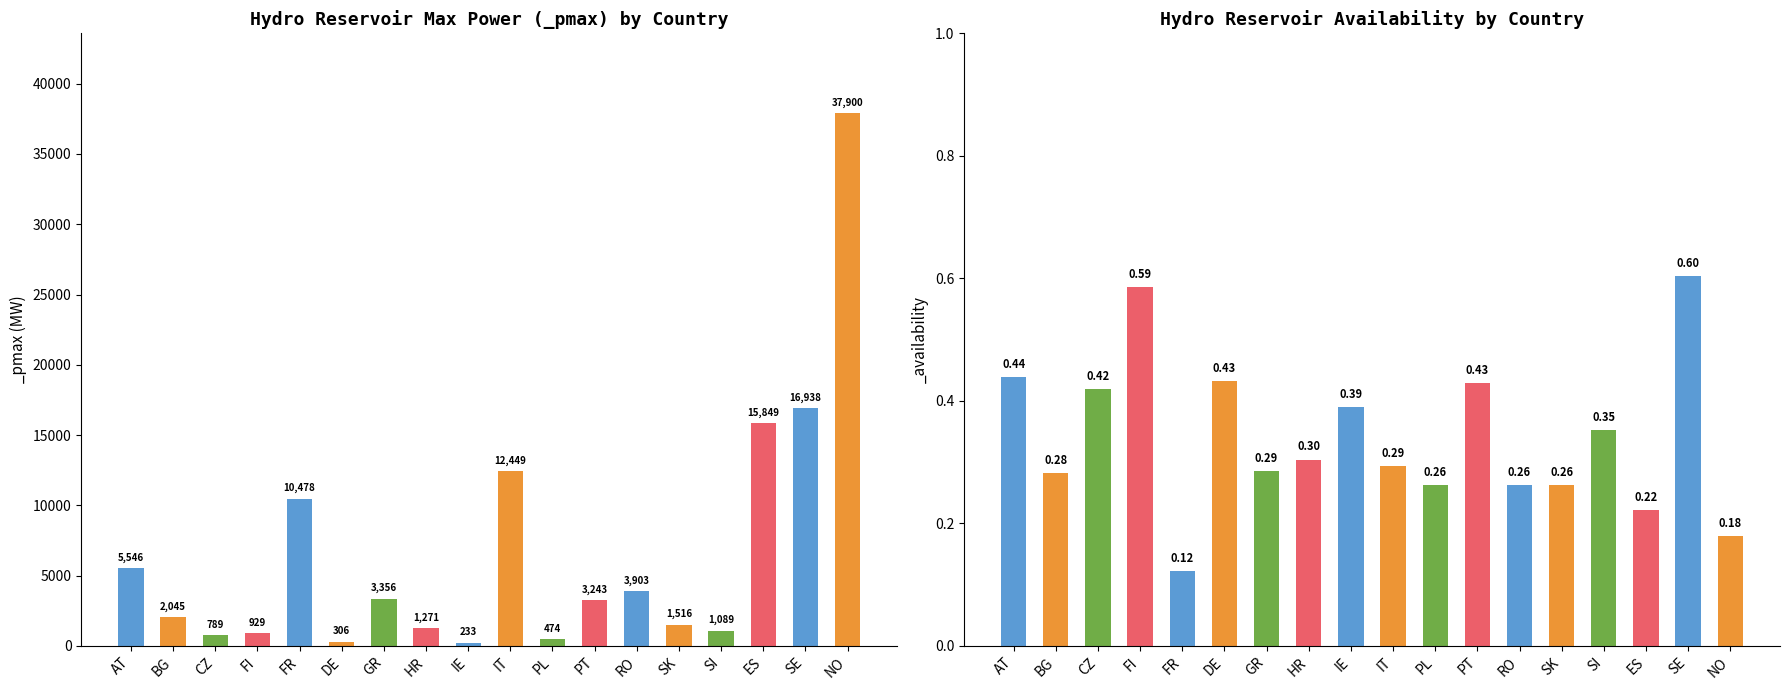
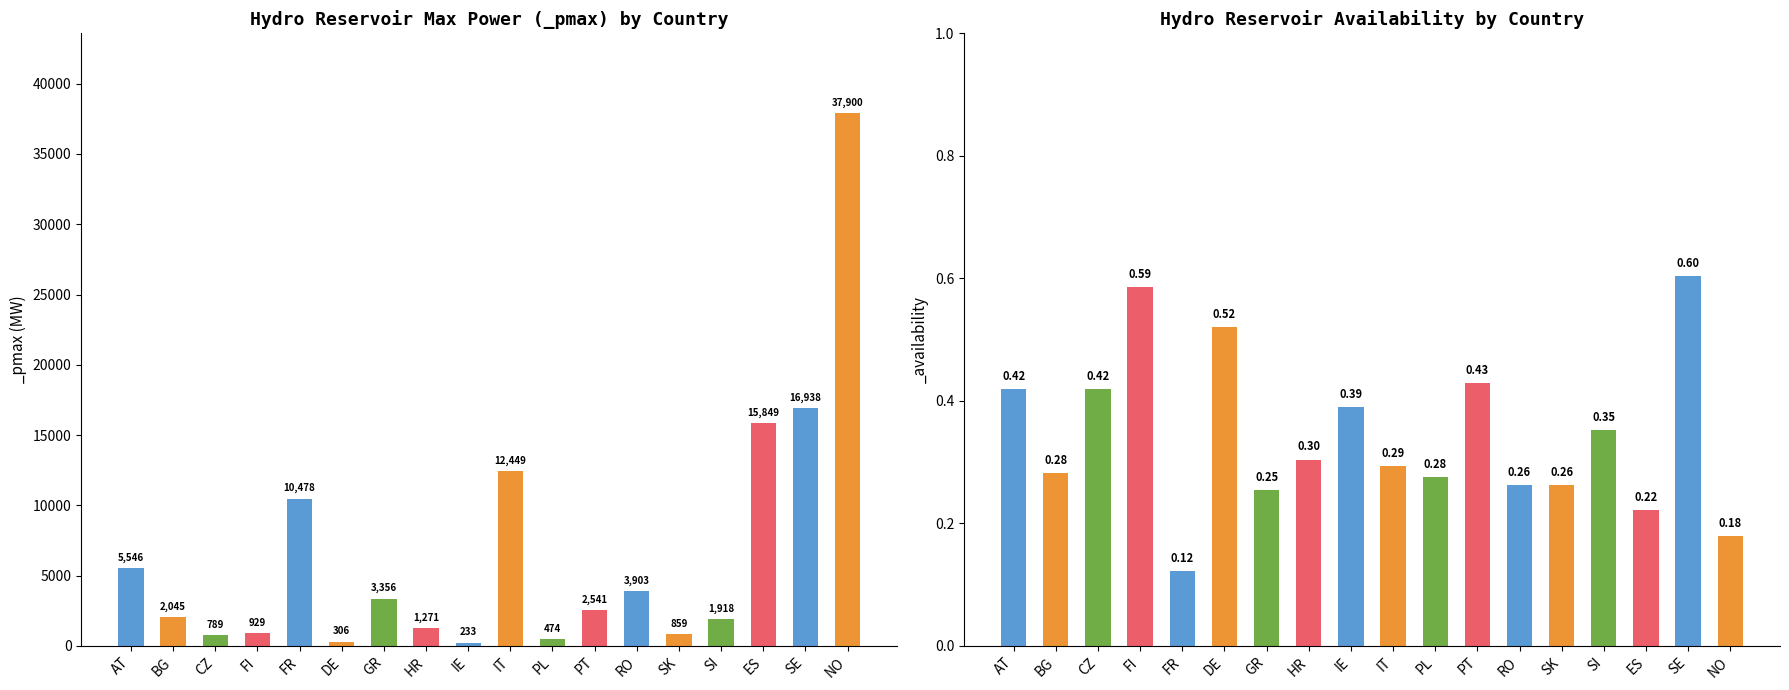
Hydro Reservoir Max Power (_pmax) by Country, PT: 3,243 -> 2,541
Hydro Reservoir Max Power (_pmax) by Country, SK: 1,516 -> 859
Hydro Reservoir Max Power (_pmax) by Country, SI: 1,089 -> 1,918
Hydro Reservoir Availability by Country, AT: 0.44 -> 0.42
Hydro Reservoir Availability by Country, DE: 0.43 -> 0.52
Hydro Reservoir Availability by Country, GR: 0.29 -> 0.25
Hydro Reservoir Availability by Country, PL: 0.26 -> 0.28
